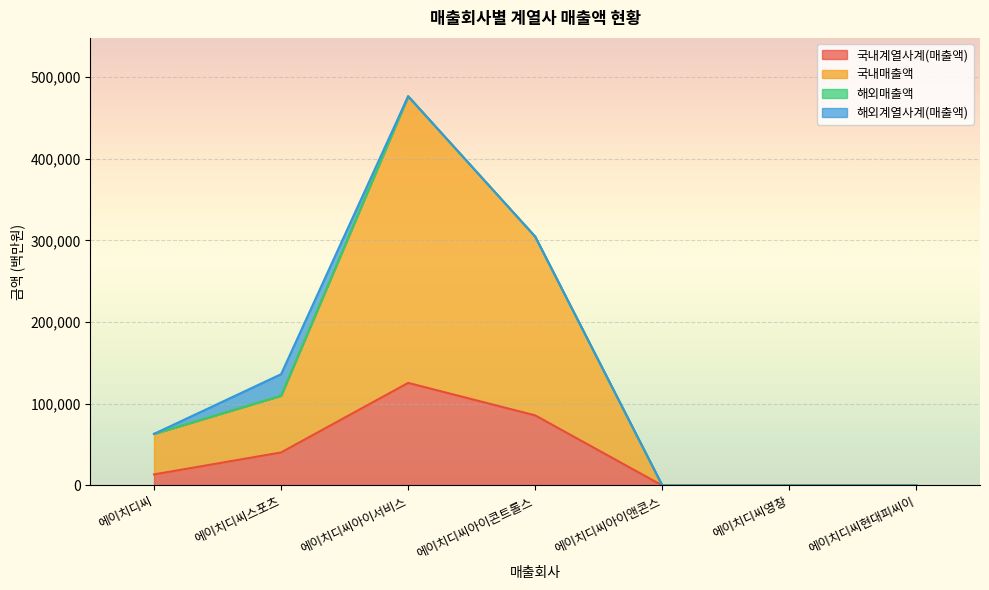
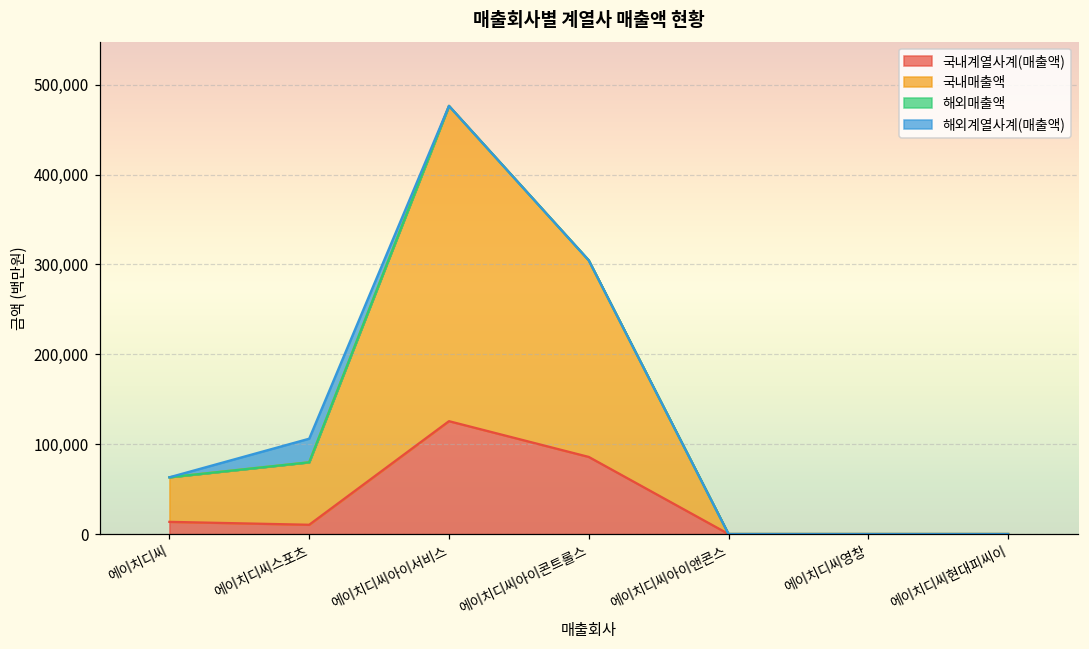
국내계열사계(매출액), 에이치디씨스포츠: 40,000 -> 10,000
